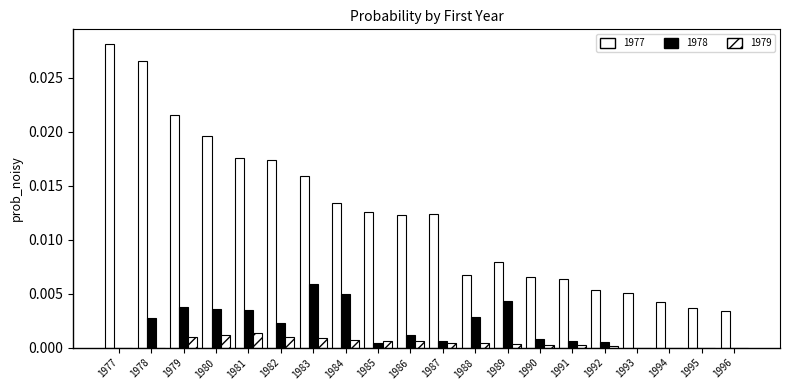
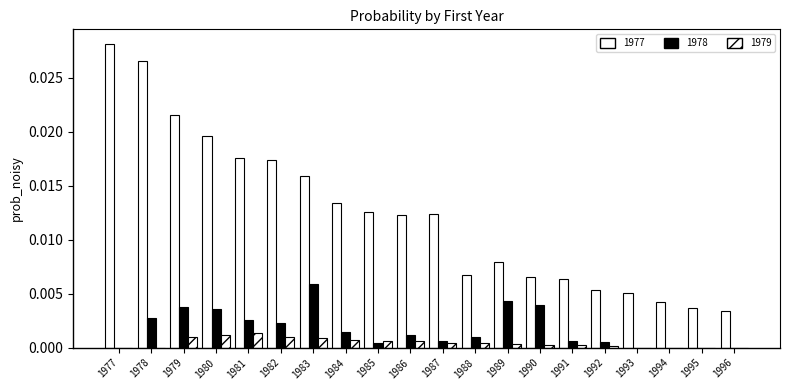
1978, 1981: 0.0035 -> 0.0026
1978, 1984: 0.0049 -> 0.0015
1978, 1988: 0.0029 -> 0.0010
1978, 1990: 0.0008 -> 0.0039
